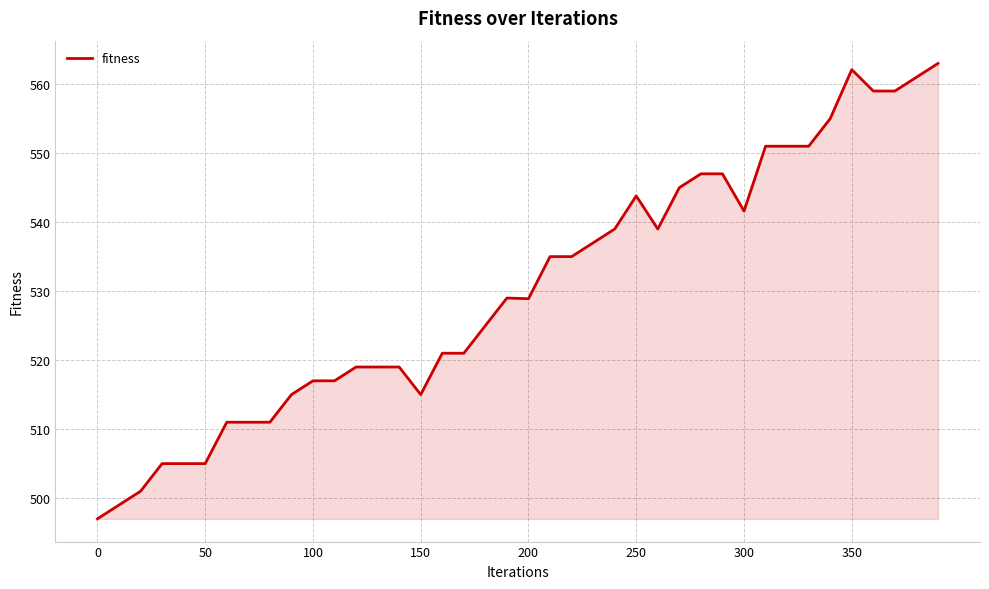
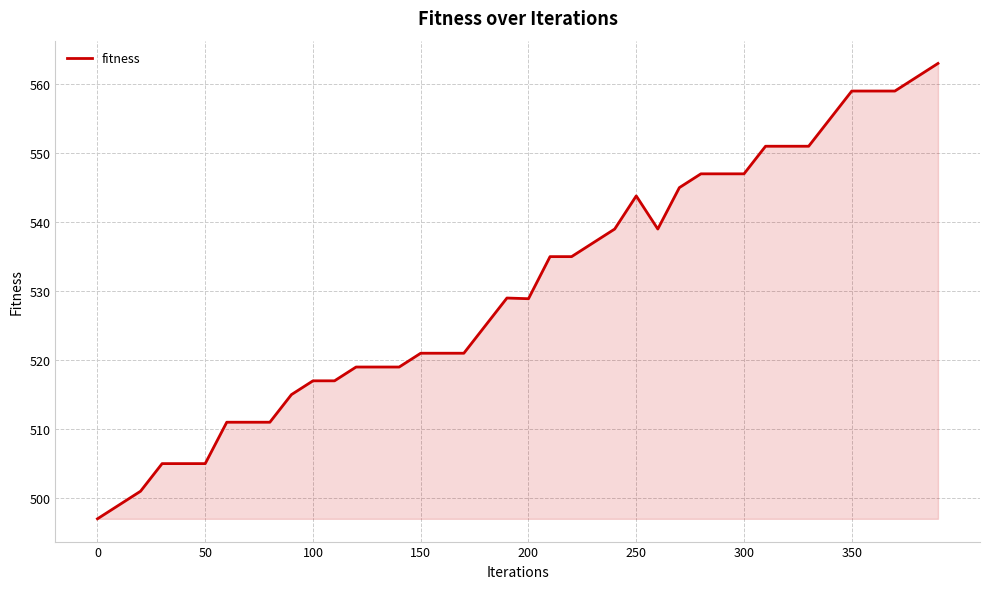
150: 515 -> 521
300: 542 -> 547
350: 562 -> 559
